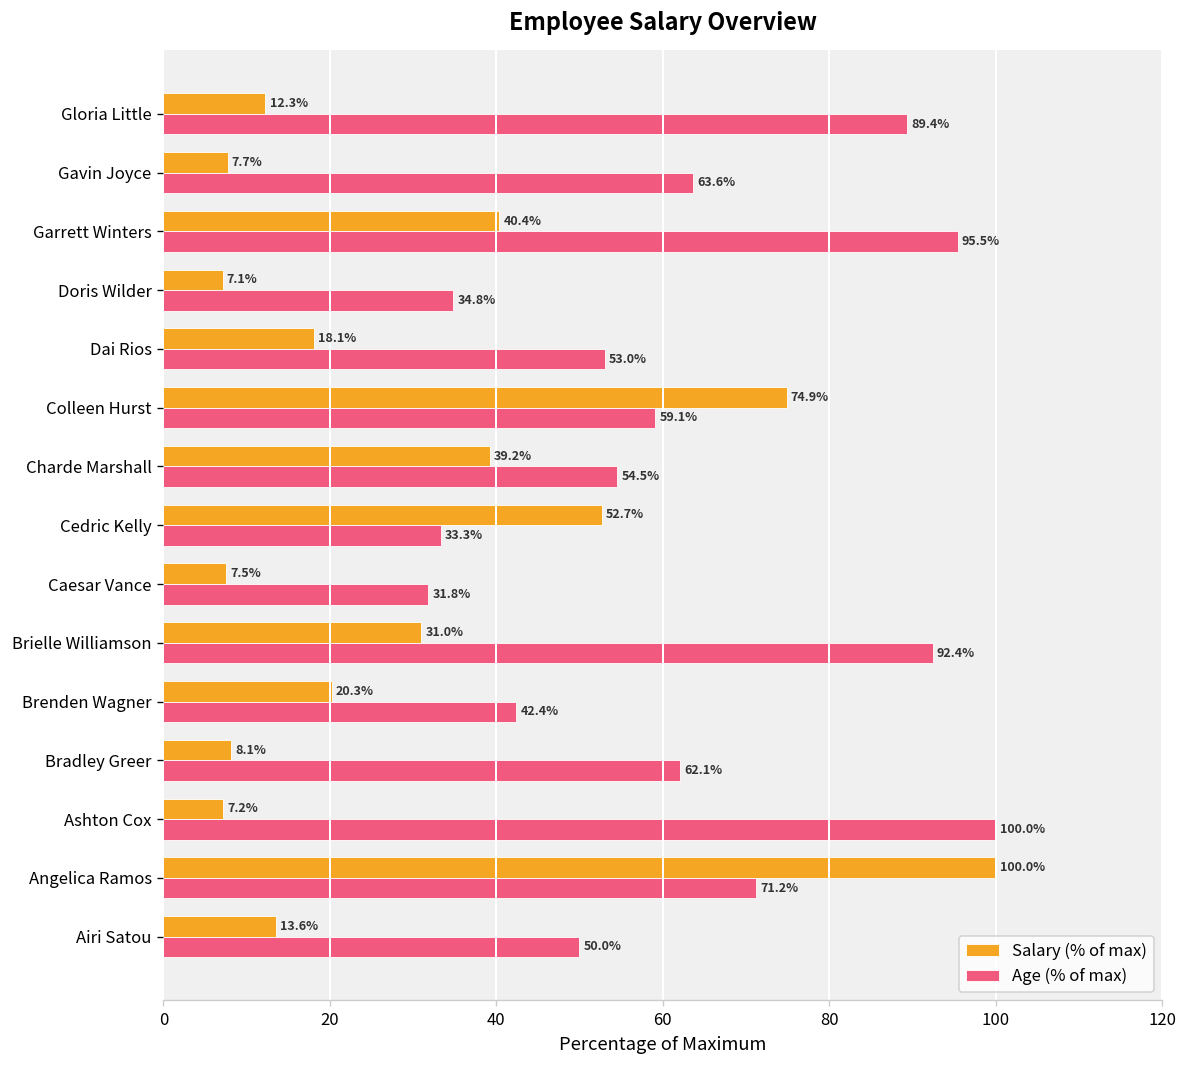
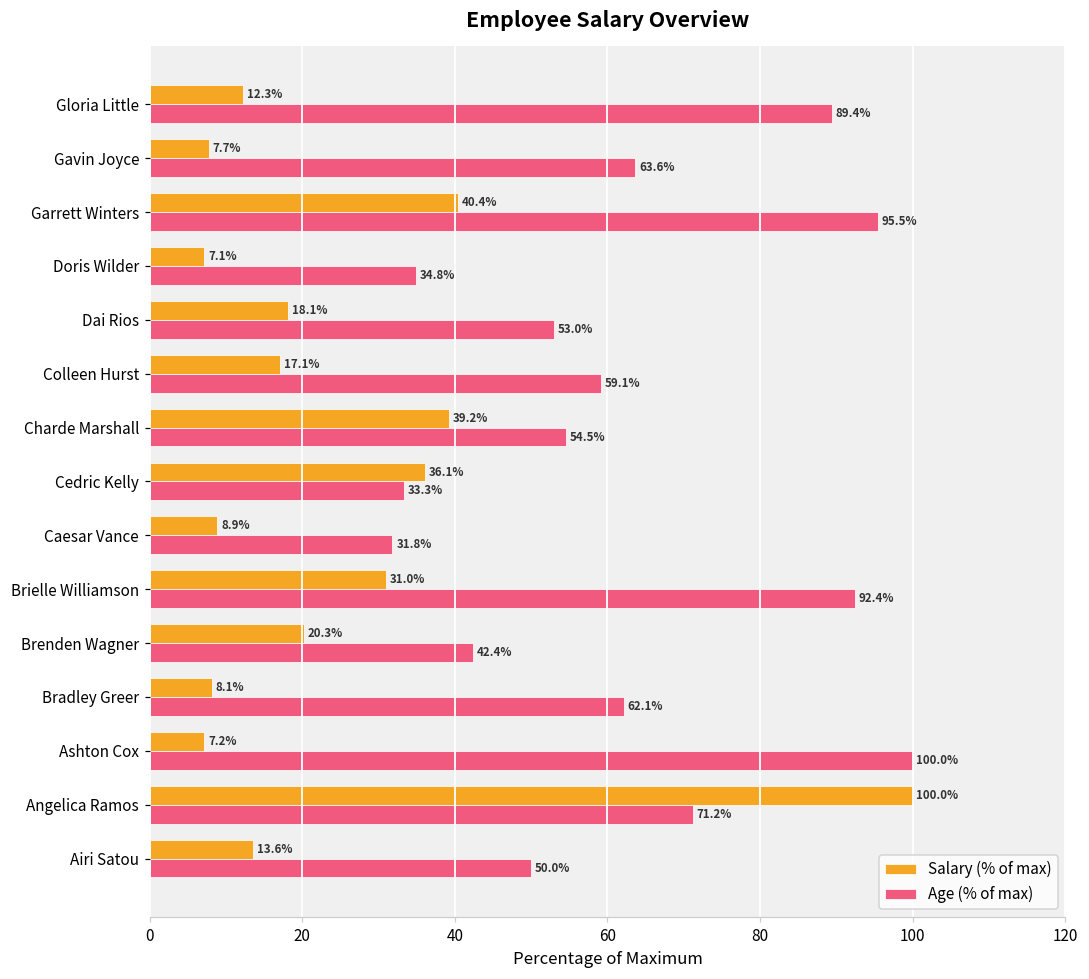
Salary (% of max), Colleen Hurst: 74.9% -> 17.1%
Salary (% of max), Cedric Kelly: 52.7% -> 36.1%
Salary (% of max), Caesar Vance: 7.5% -> 8.9%
